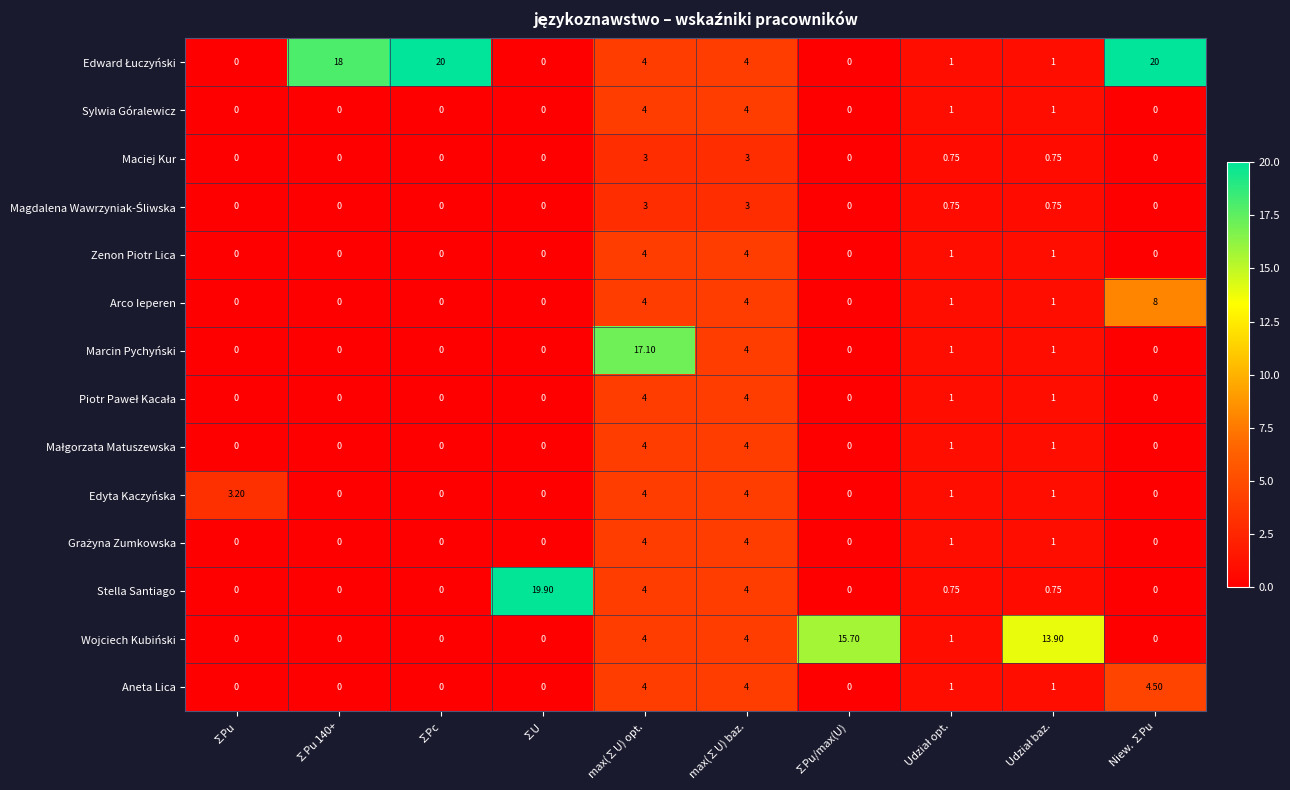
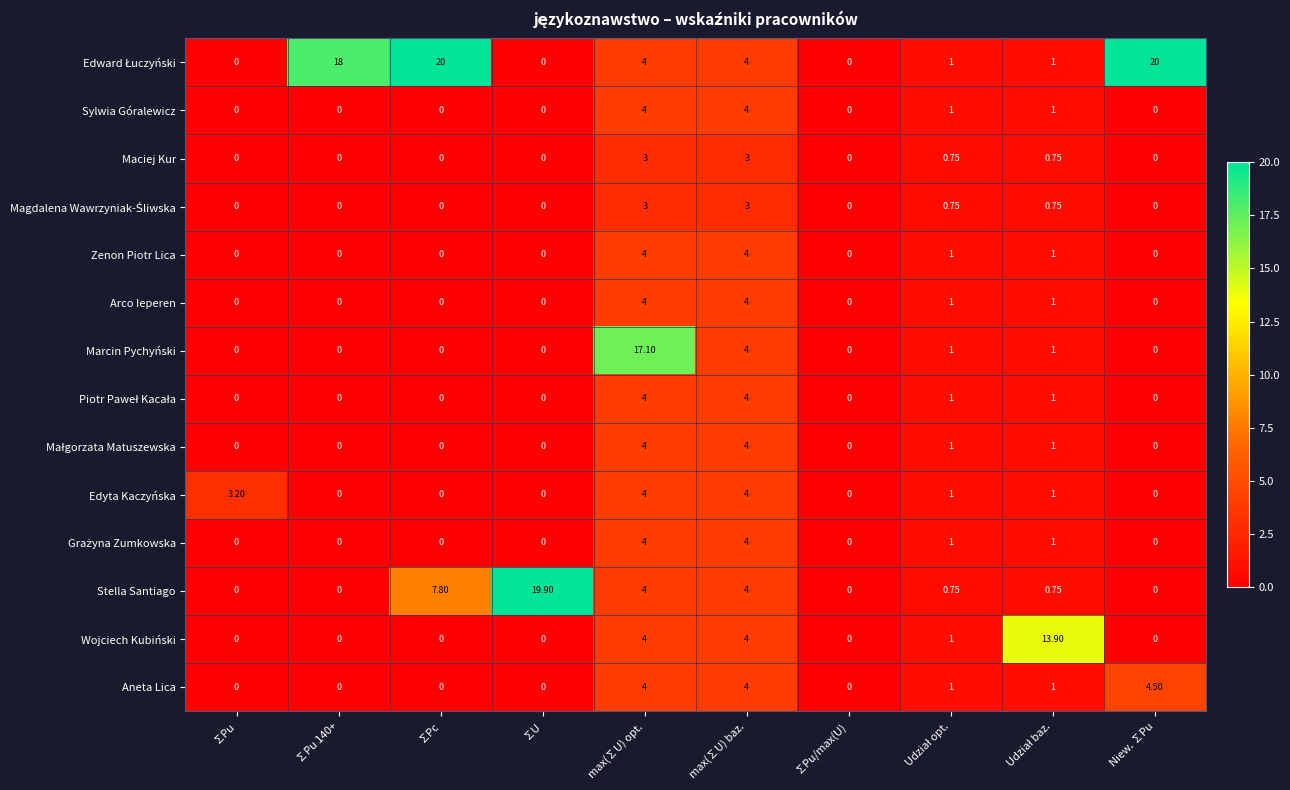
Arco Ieperen, Niew. ∑Pu: 8 -> 0
Stella Santiago, ∑Pc: 0 -> 7.80
Wojciech Kubiński, ∑Pu/max(U): 15.70 -> 0
